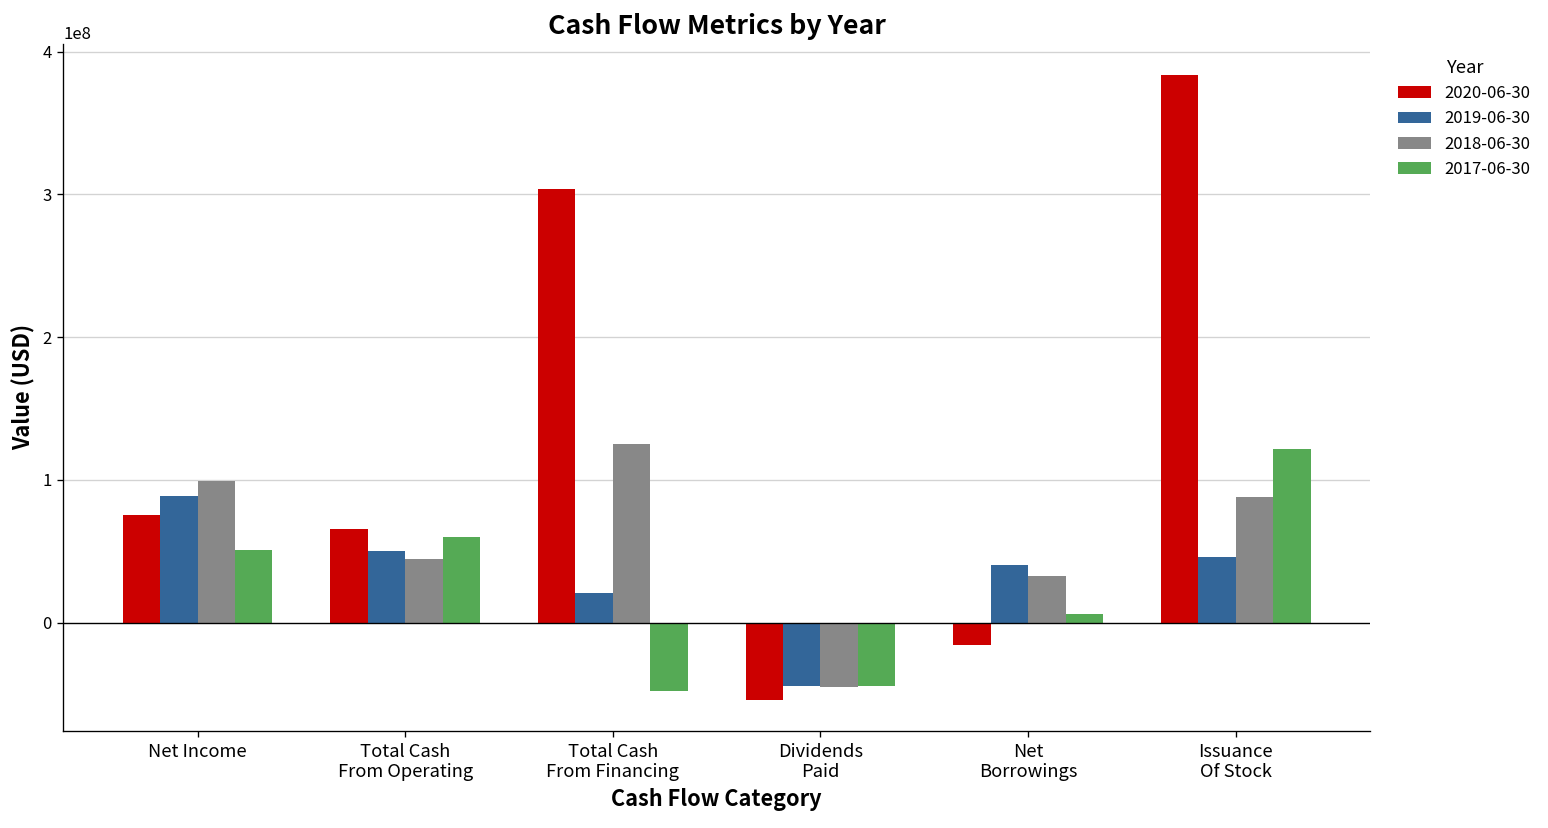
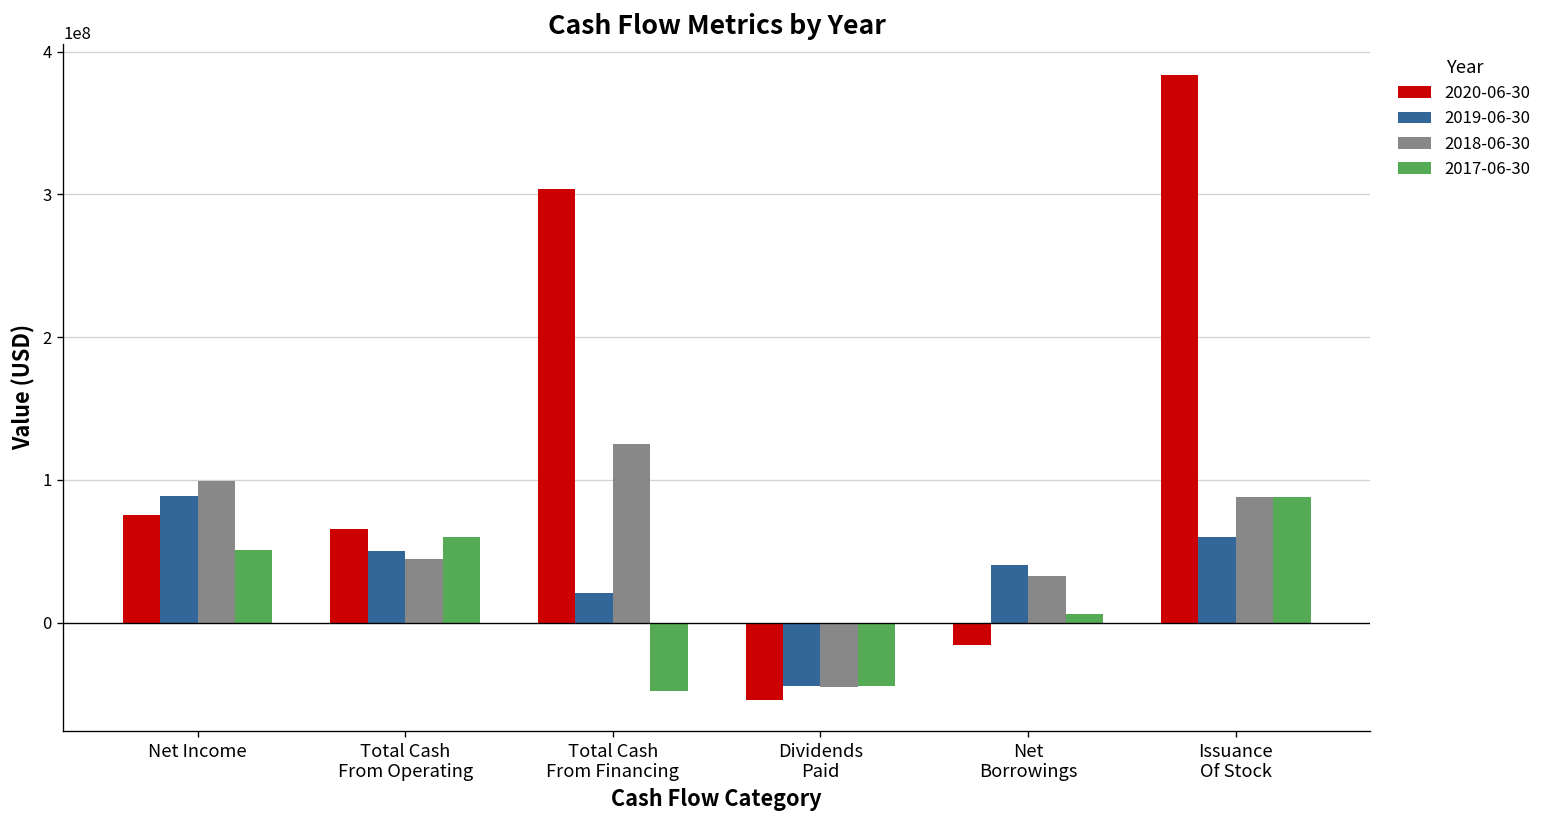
2019-06-30, Issuance Of Stock: 46000000 -> 60000000
2017-06-30, Issuance Of Stock: 121000000 -> 88000000
